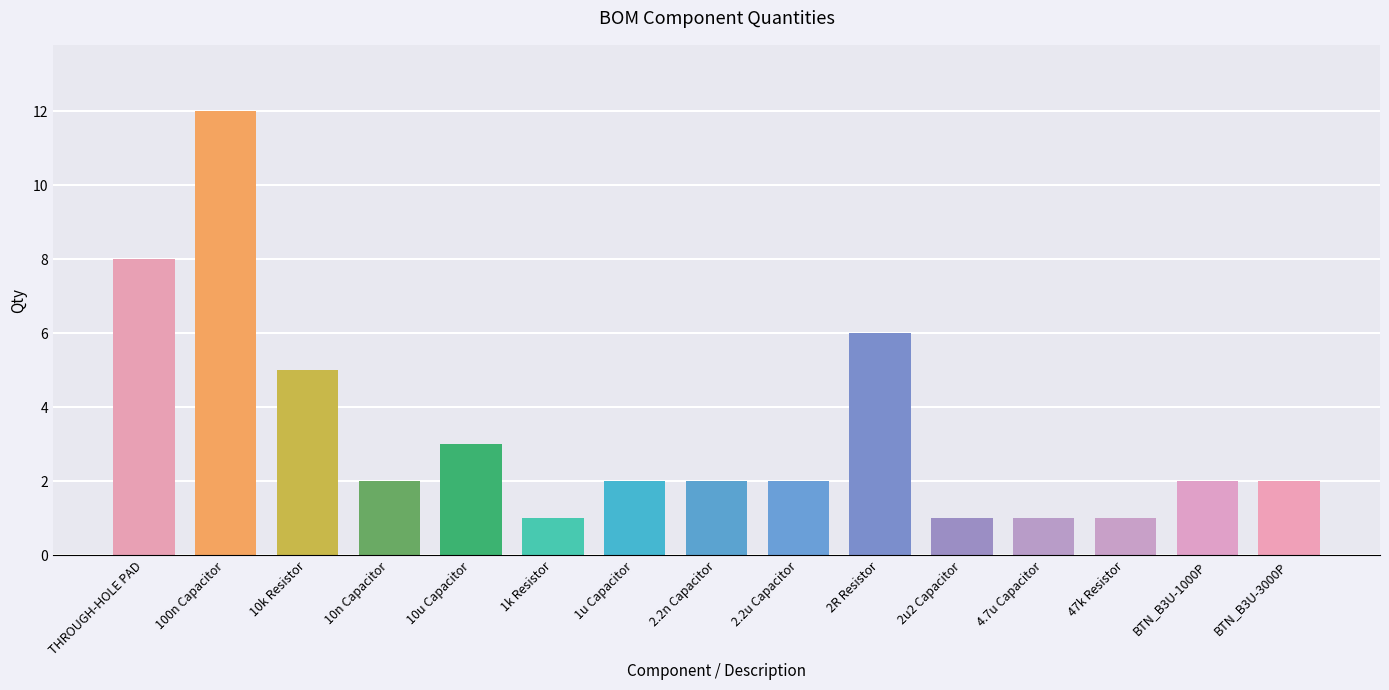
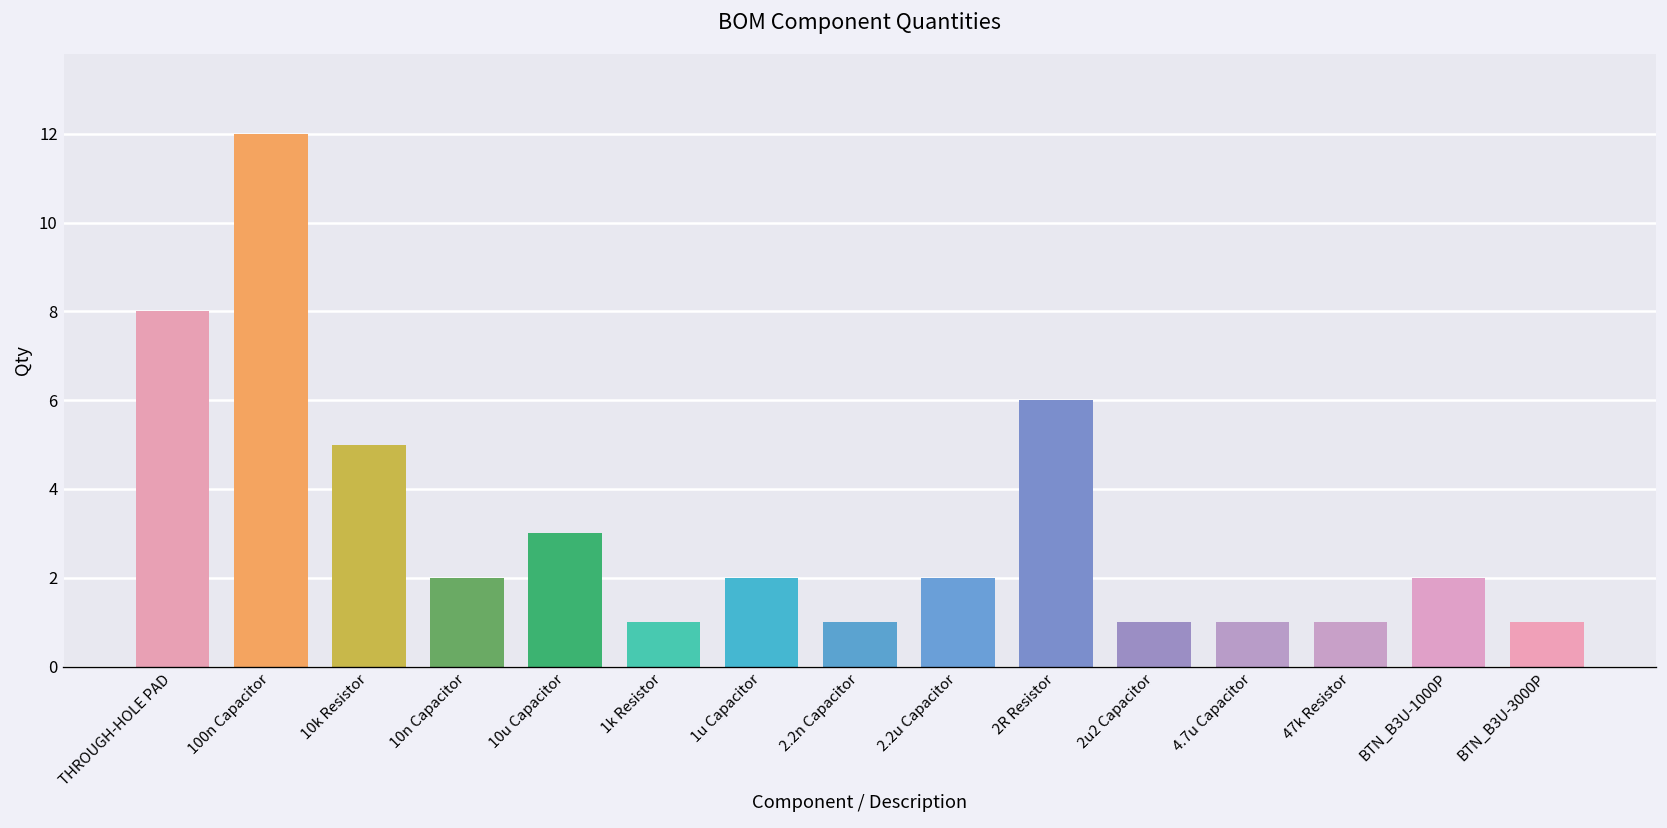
2.2n Capacitor: 2 -> 1
BTN_B3U-3000P: 2 -> 1
